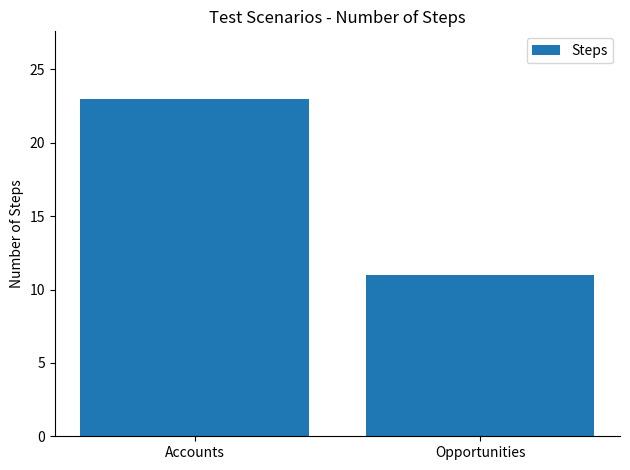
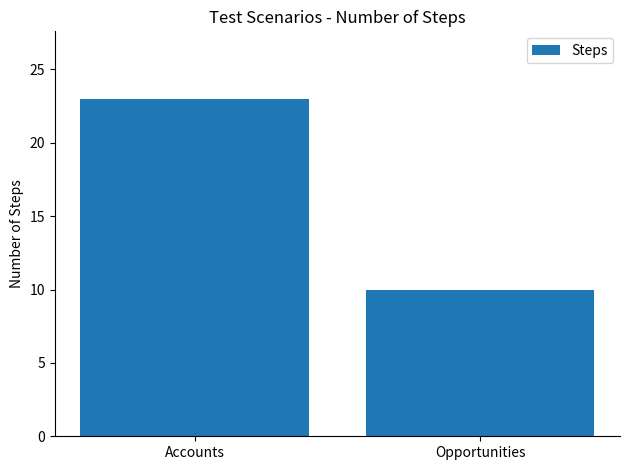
Opportunities: 11 -> 10
